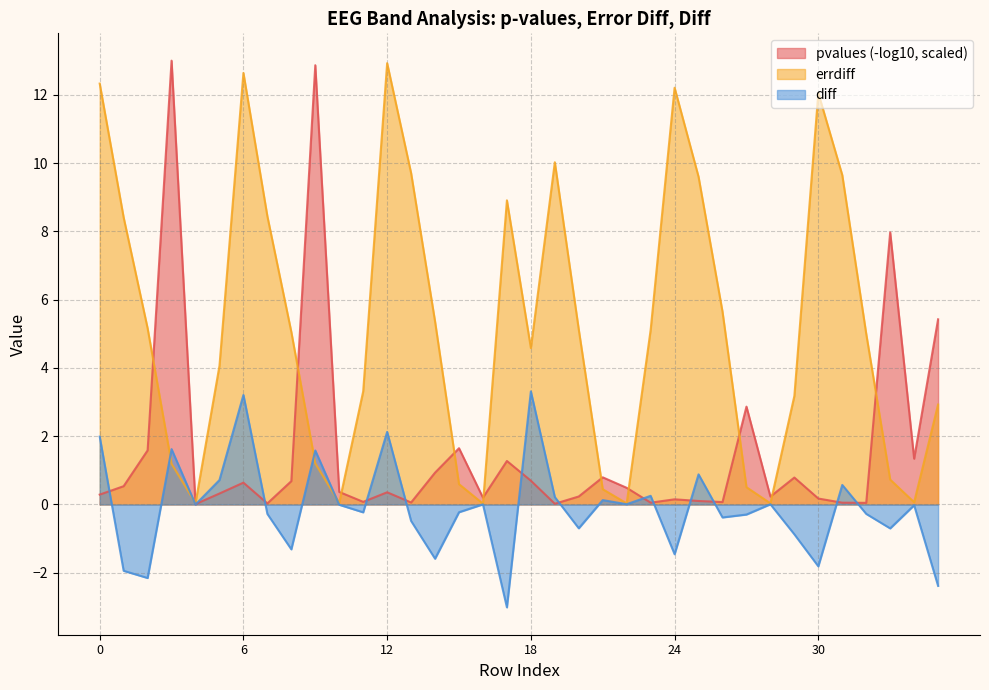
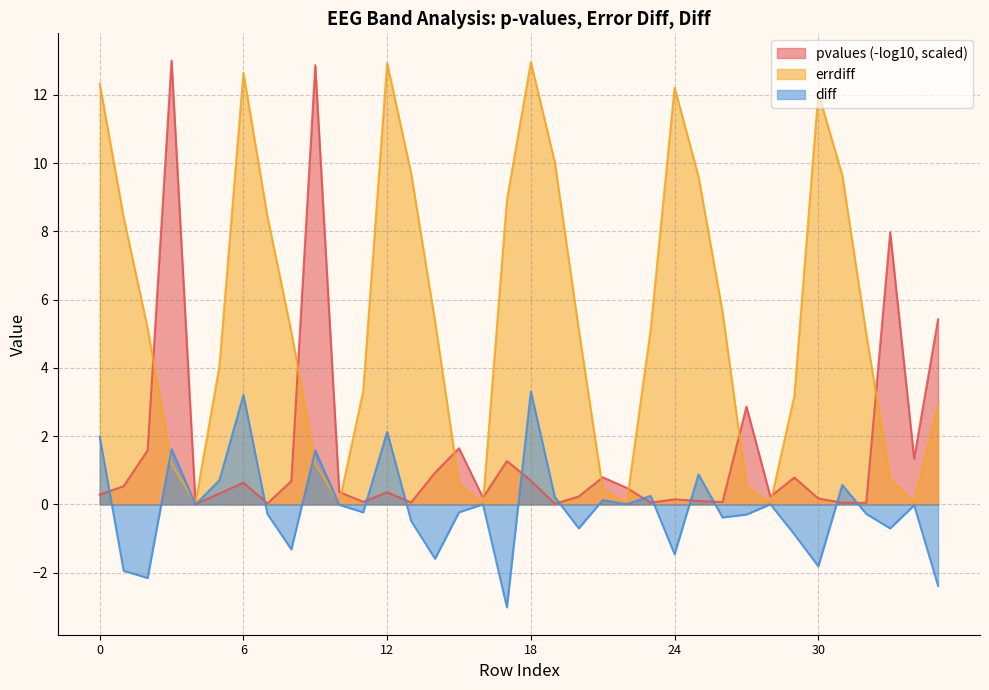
errdiff, 18: 4.6 -> 13.0
